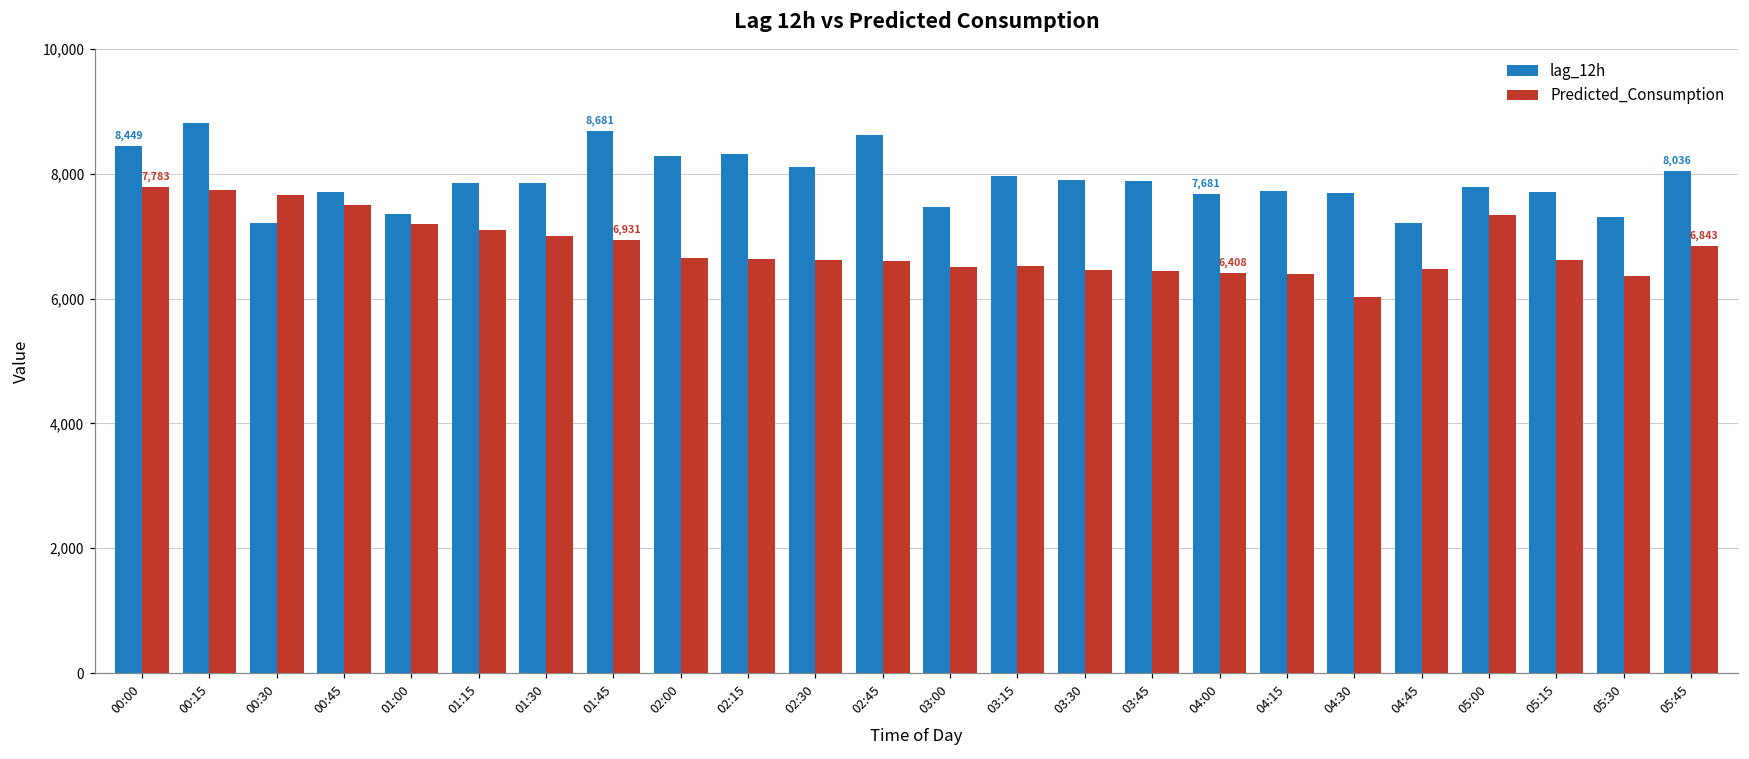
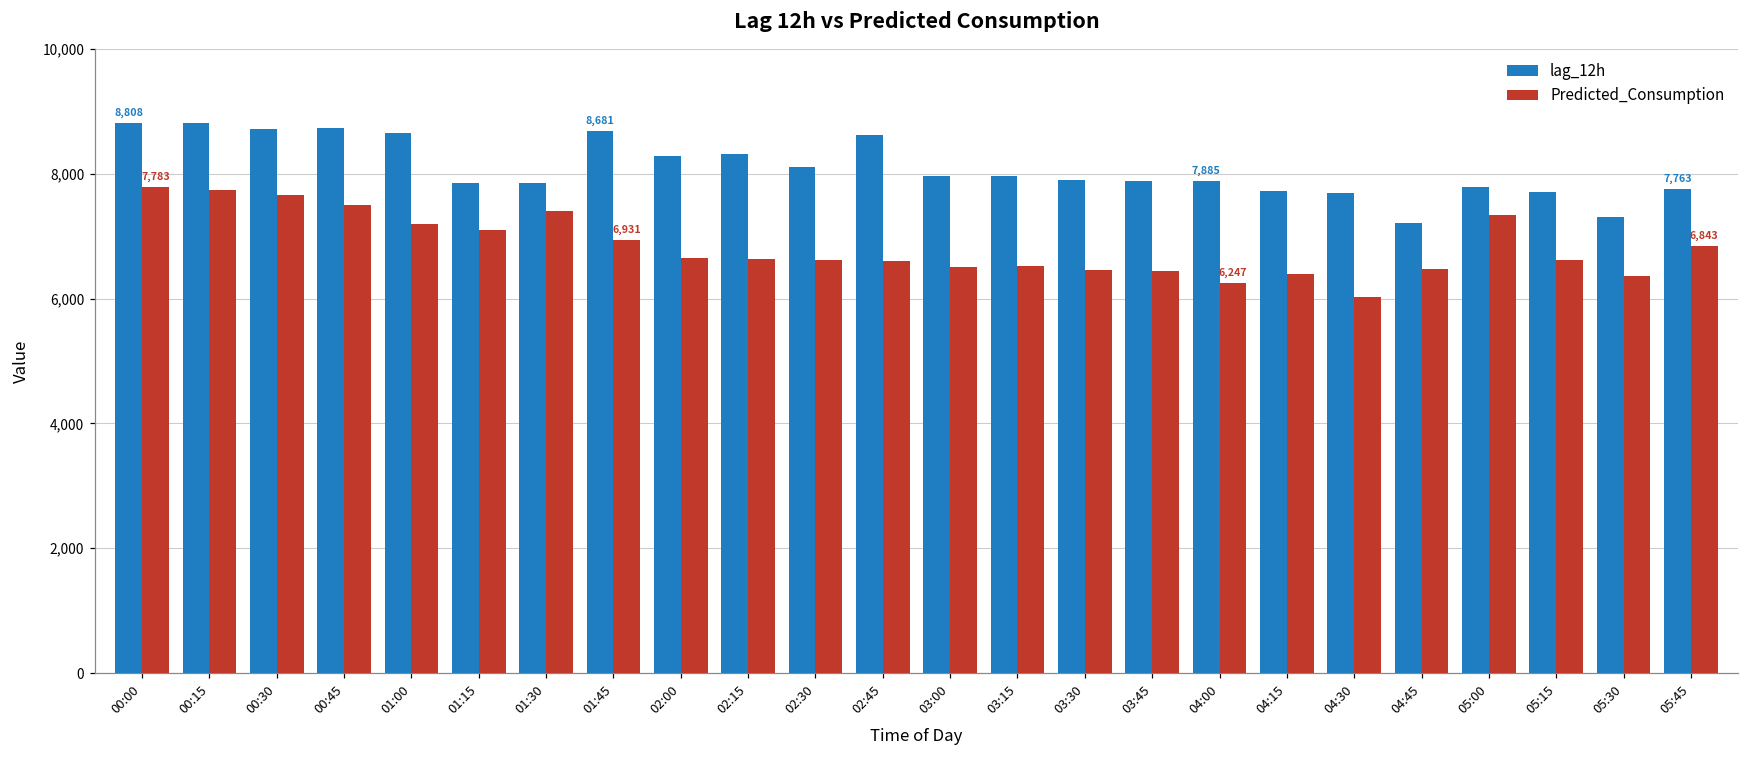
lag_12h, 00:00: 8,449 -> 8,808
lag_12h, 00:30: 7,200 -> 8,700
lag_12h, 00:45: 7,700 -> 8,700
lag_12h, 01:00: 7,400 -> 8,600
Predicted_Consumption, 01:30: 7,000 -> 7,400
lag_12h, 03:00: 7,500 -> 8,000
lag_12h, 04:00: 7,681 -> 7,885
Predicted_Consumption, 04:00: 6,408 -> 6,247
lag_12h, 05:45: 8,036 -> 7,763
